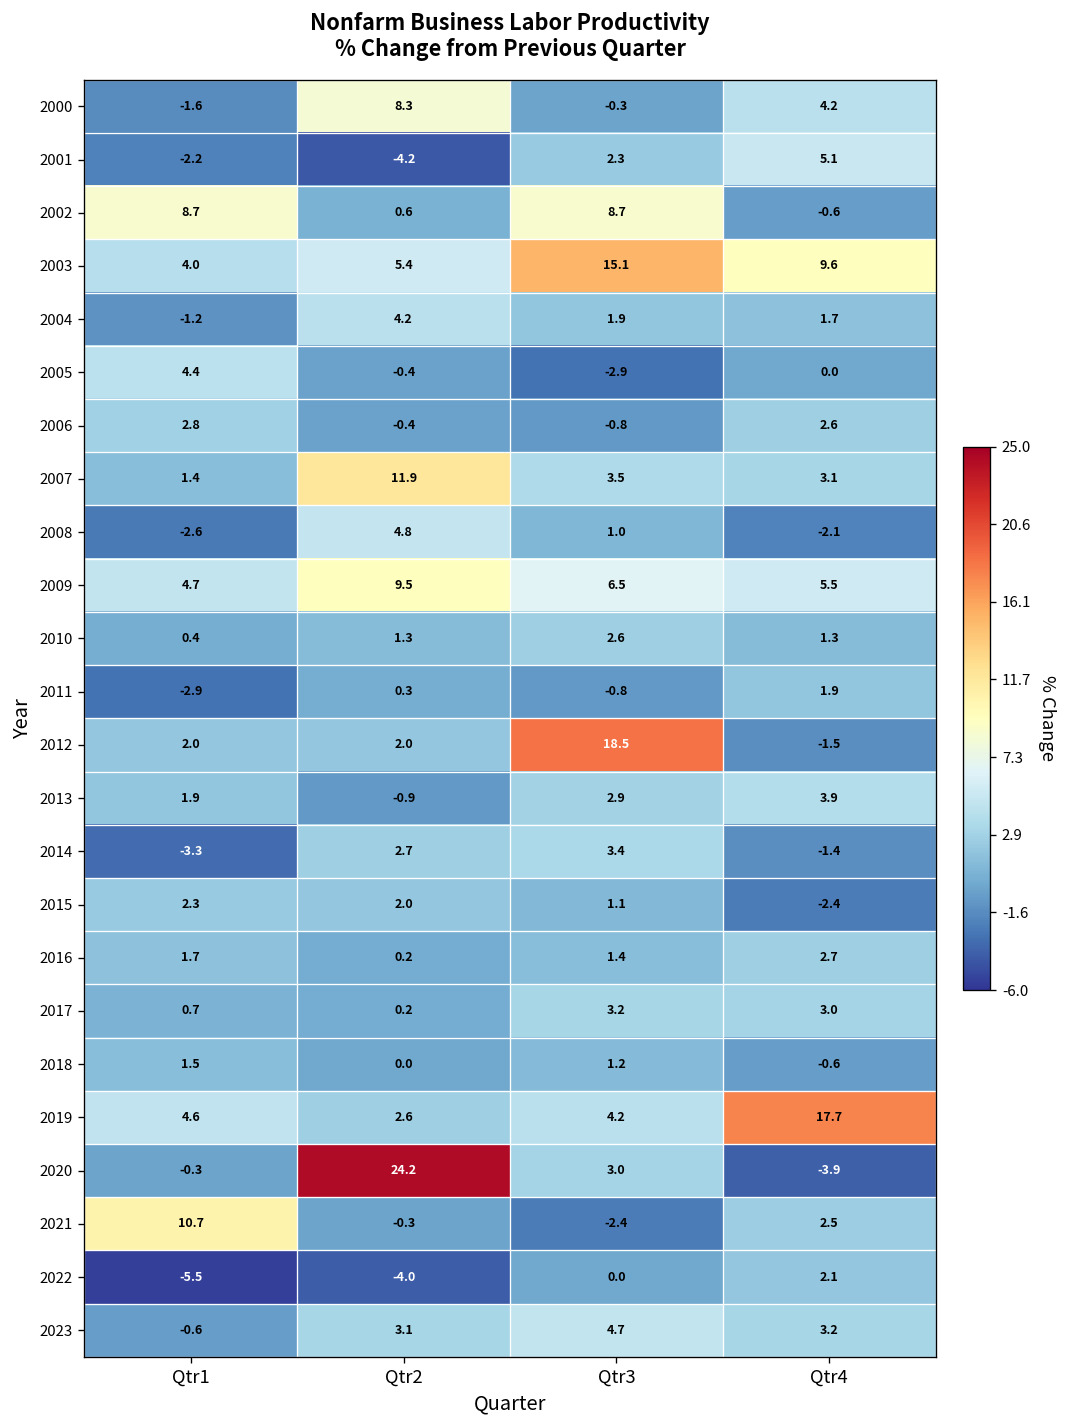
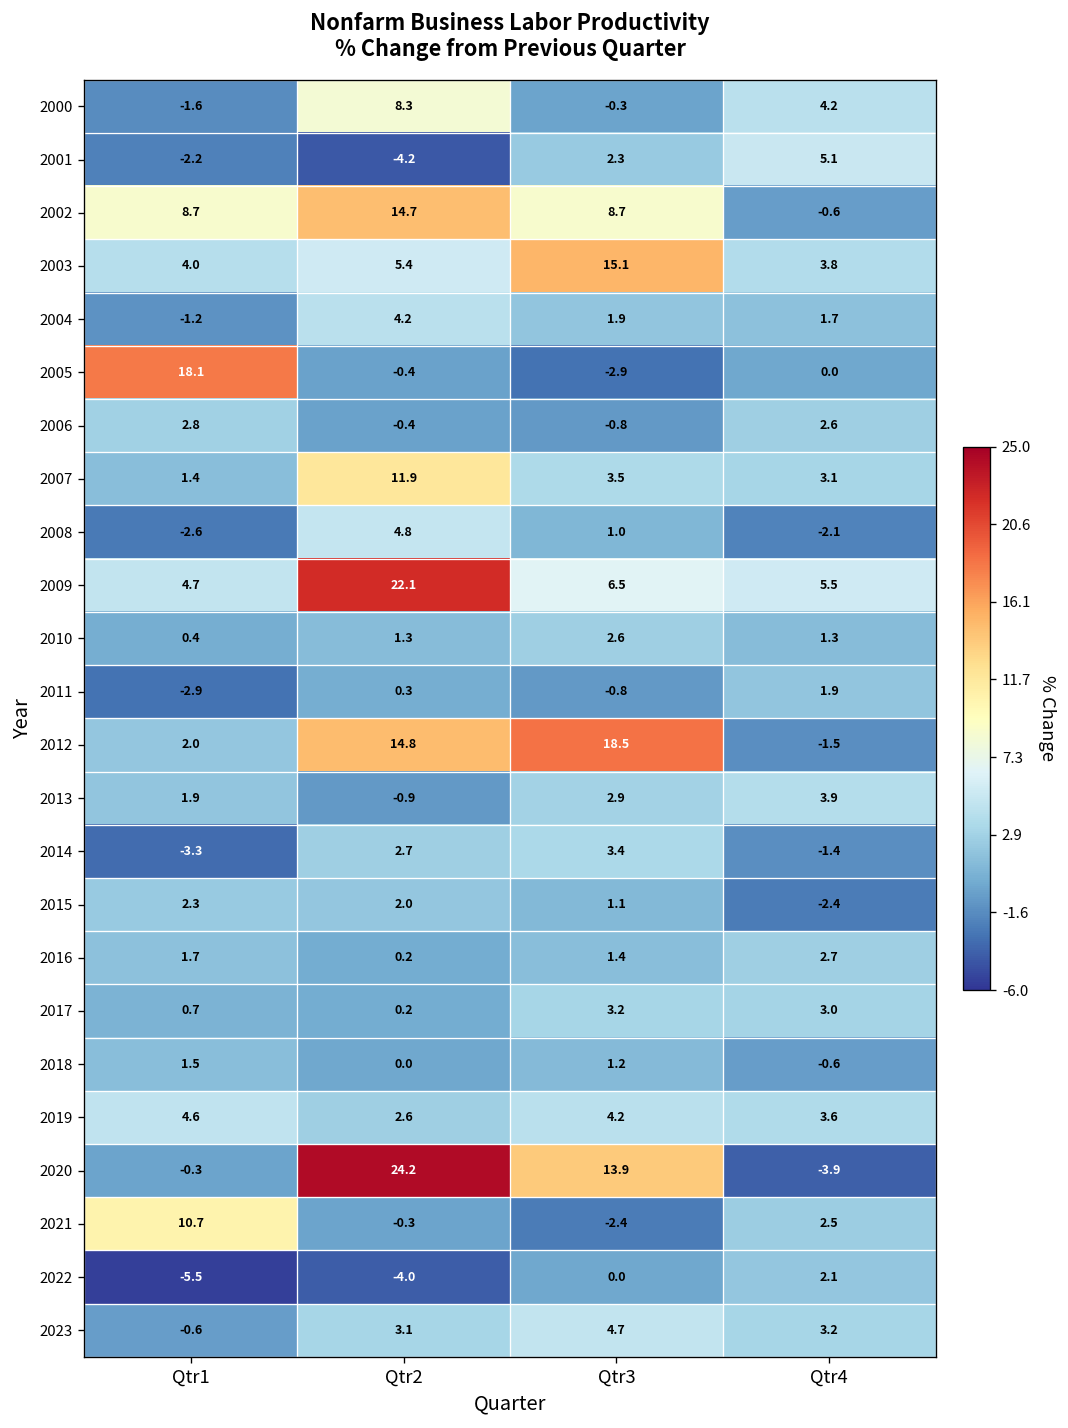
2002, Qtr2: 0.6 -> 14.7
2003, Qtr4: 9.6 -> 3.8
2005, Qtr1: 4.4 -> 18.1
2009, Qtr2: 9.5 -> 22.1
2012, Qtr2: 2.0 -> 14.8
2019, Qtr4: 17.7 -> 3.6
2020, Qtr3: 3.0 -> 13.9
